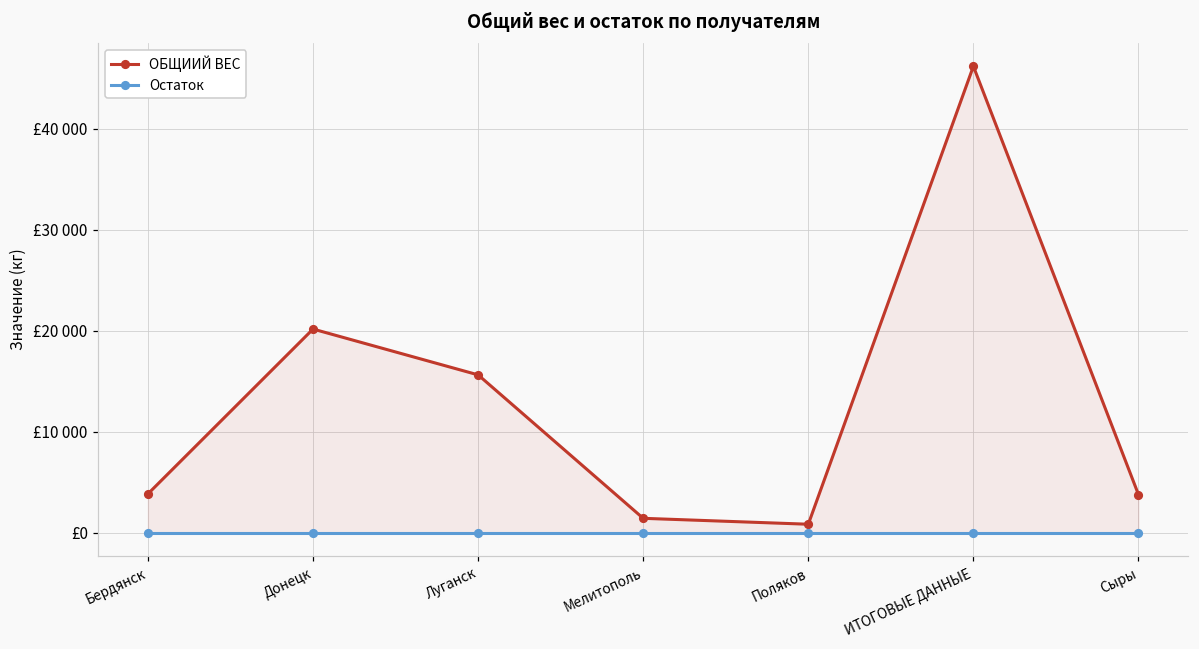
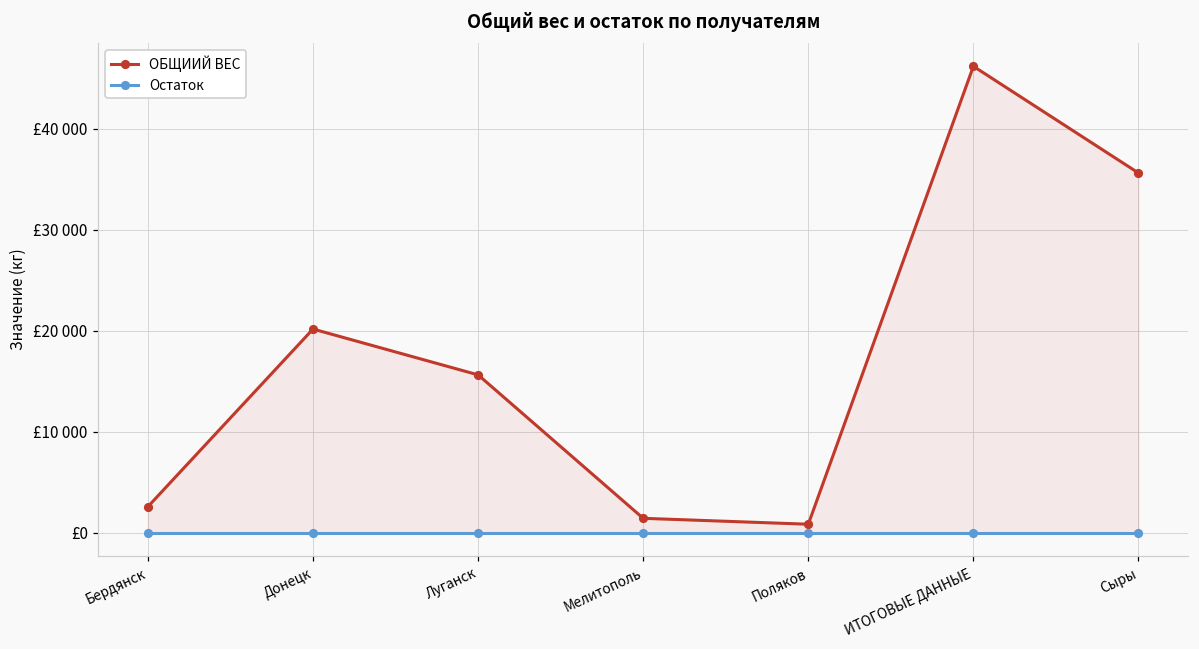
ОБЩИИЙ ВЕС, Бердянск: £4000 -> £3000
ОБЩИИЙ ВЕС, Сыры: £4000 -> £36000
